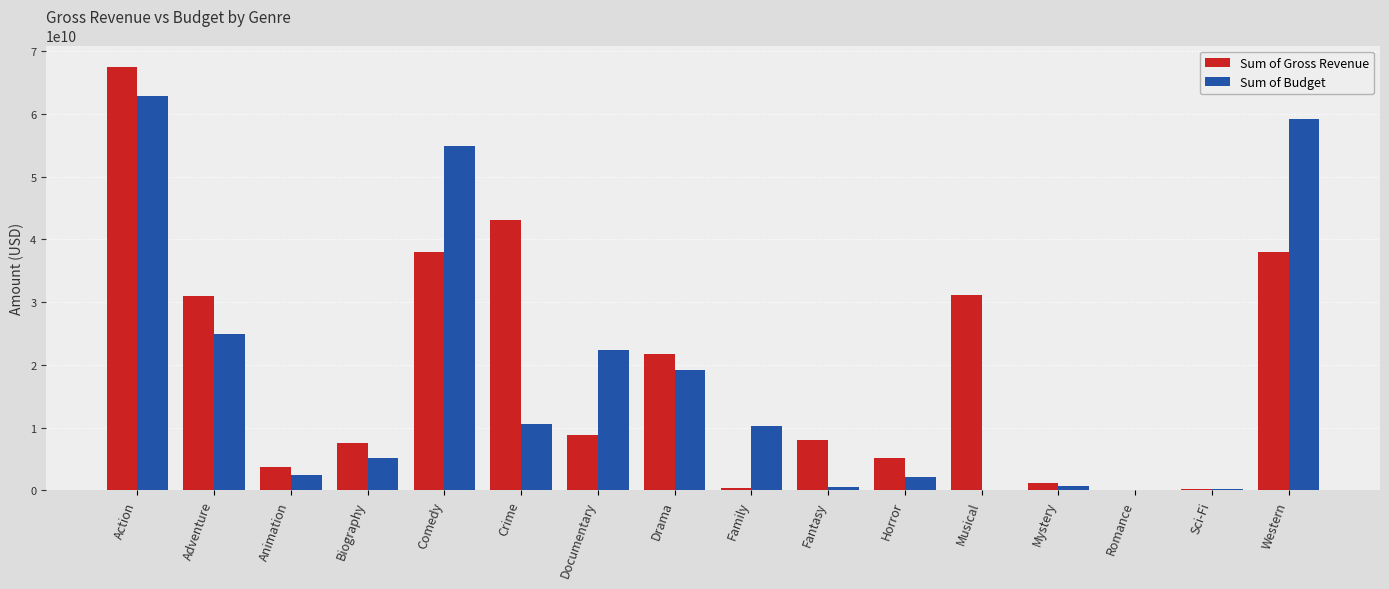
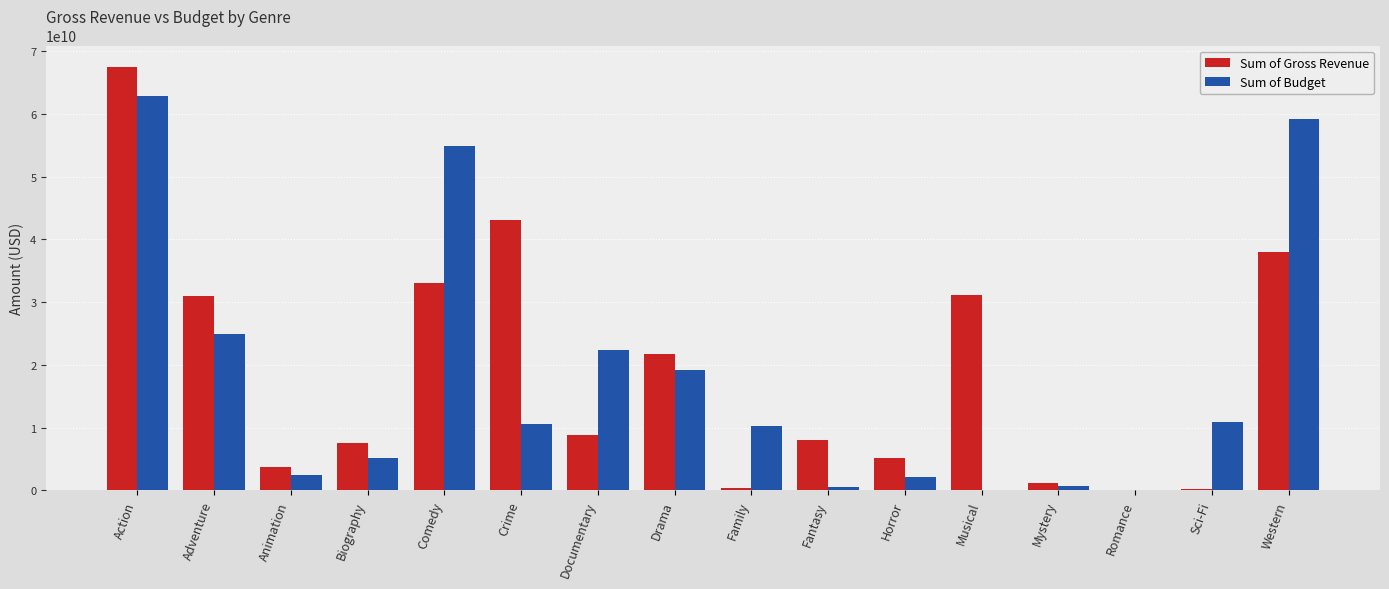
Sum of Gross Revenue, Comedy: 38000000000 -> 33000000000
Sum of Budget, Sci-Fi: 0 -> 11000000000
